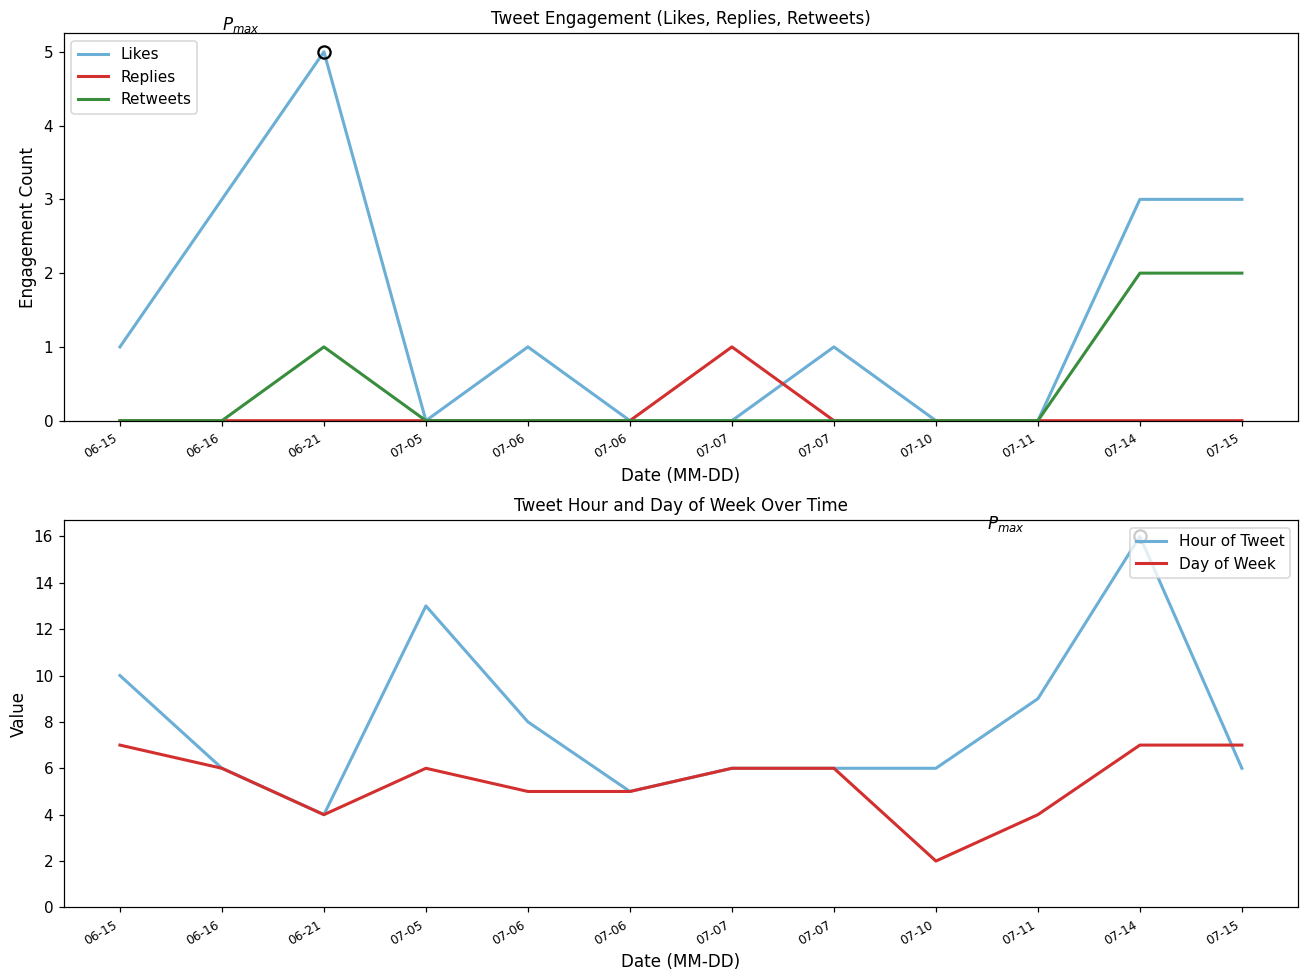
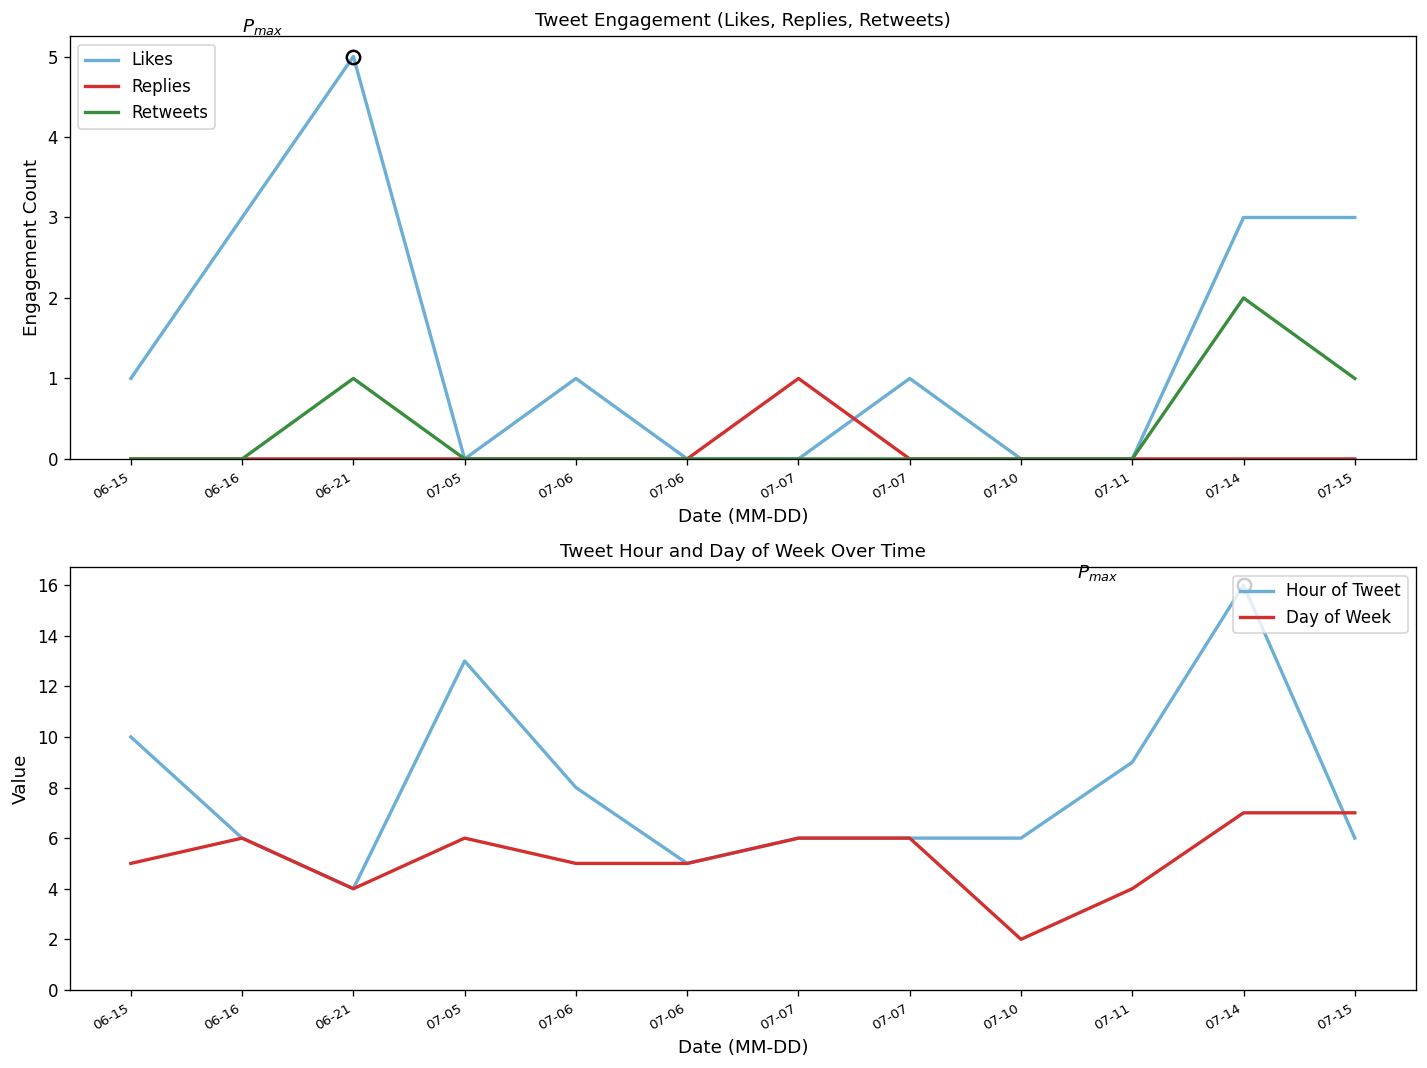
Tweet Engagement (Likes, Replies, Retweets), Retweets, 07-15: 2 -> 1
Tweet Hour and Day of Week Over Time, Day of Week, 06-15: 7 -> 5
